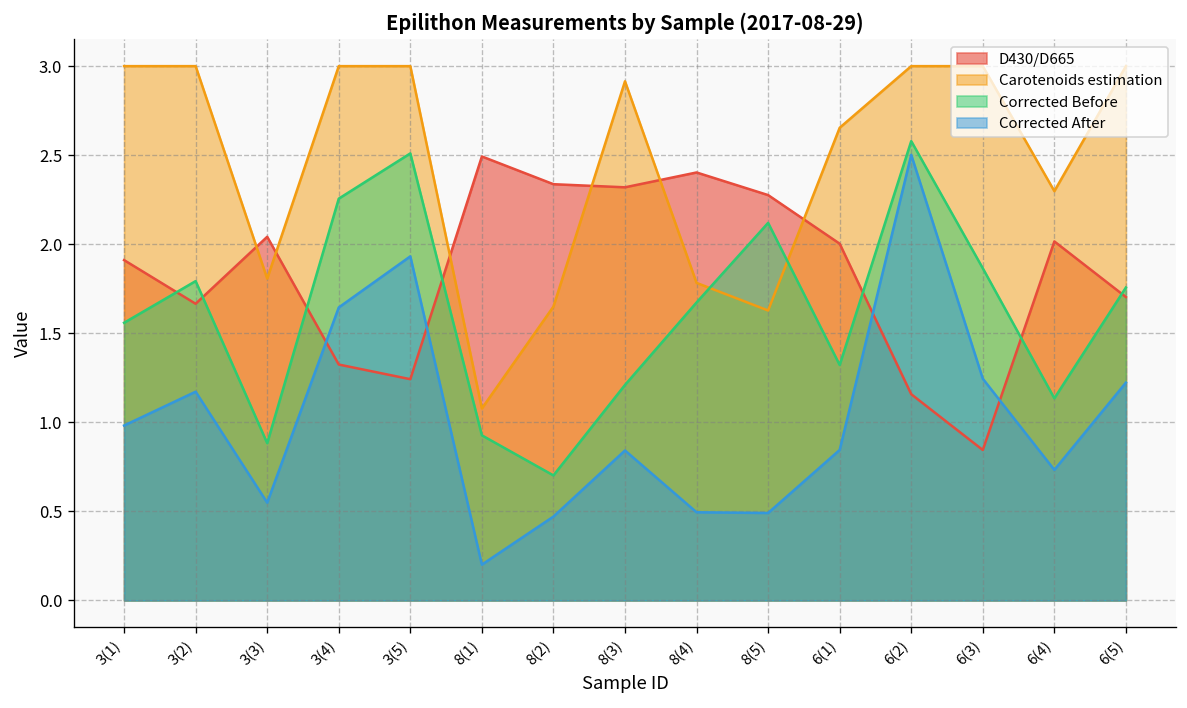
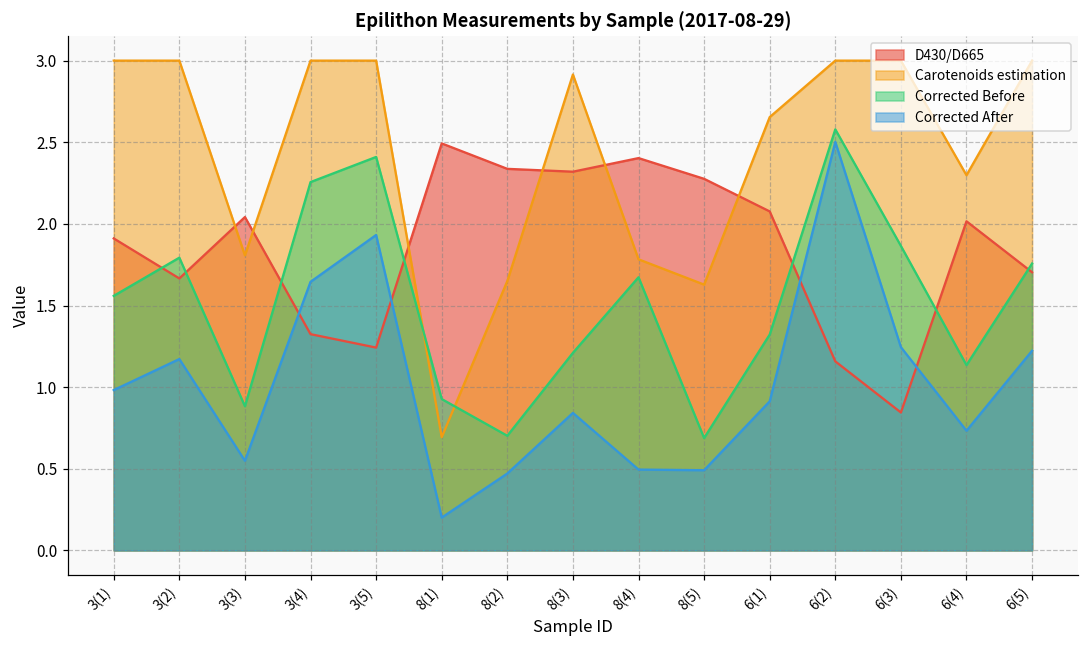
Corrected Before, 3(5): 2.51 -> 2.41
Carotenoids estimation, 8(1): 1.08 -> 0.69
Corrected Before, 8(5): 2.12 -> 0.69
D430/D665, 6(1): 2.00 -> 2.08
Corrected After, 6(1): 0.85 -> 0.91
